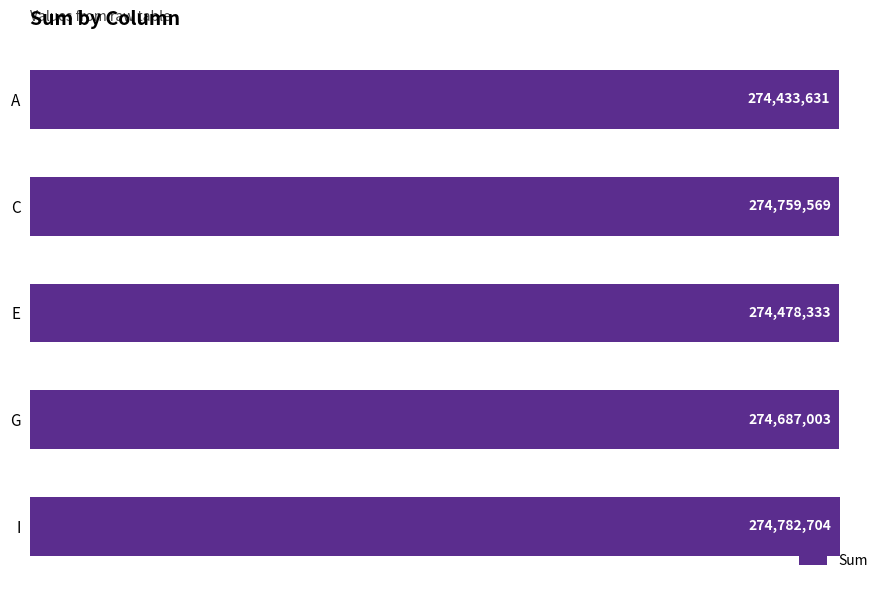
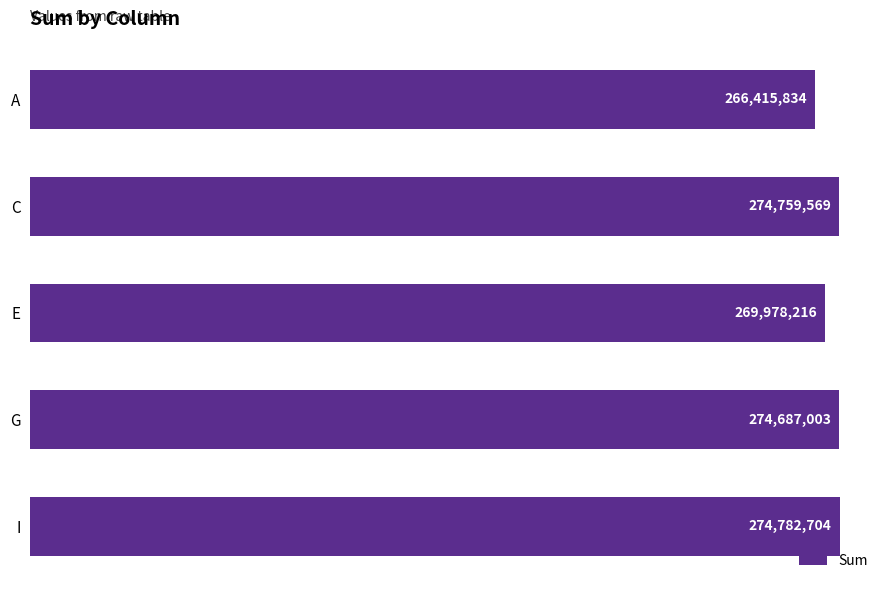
A: 274,433,631 -> 266,415,834
E: 274,478,333 -> 269,978,216
